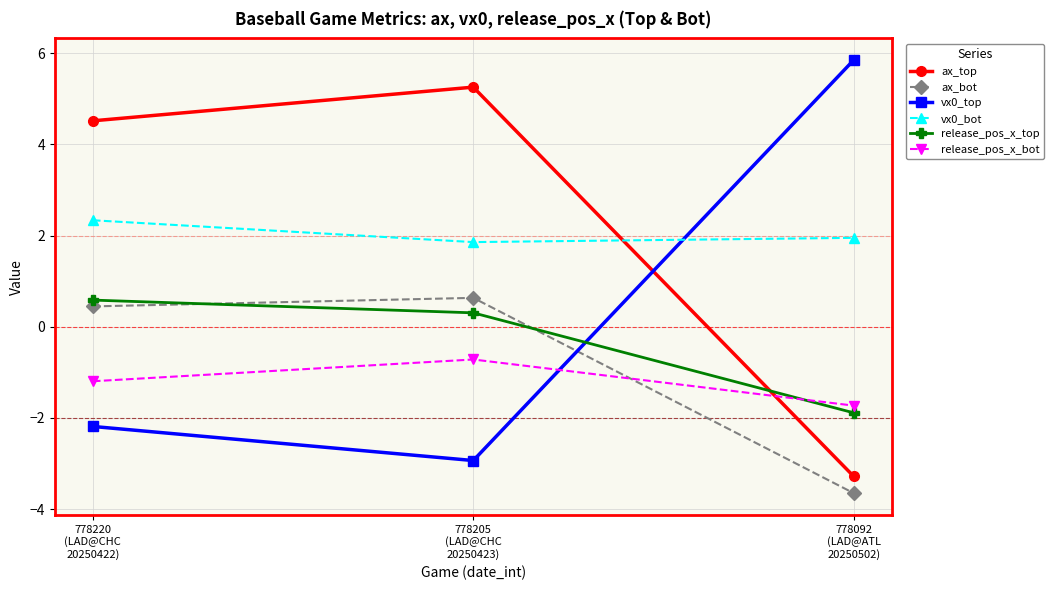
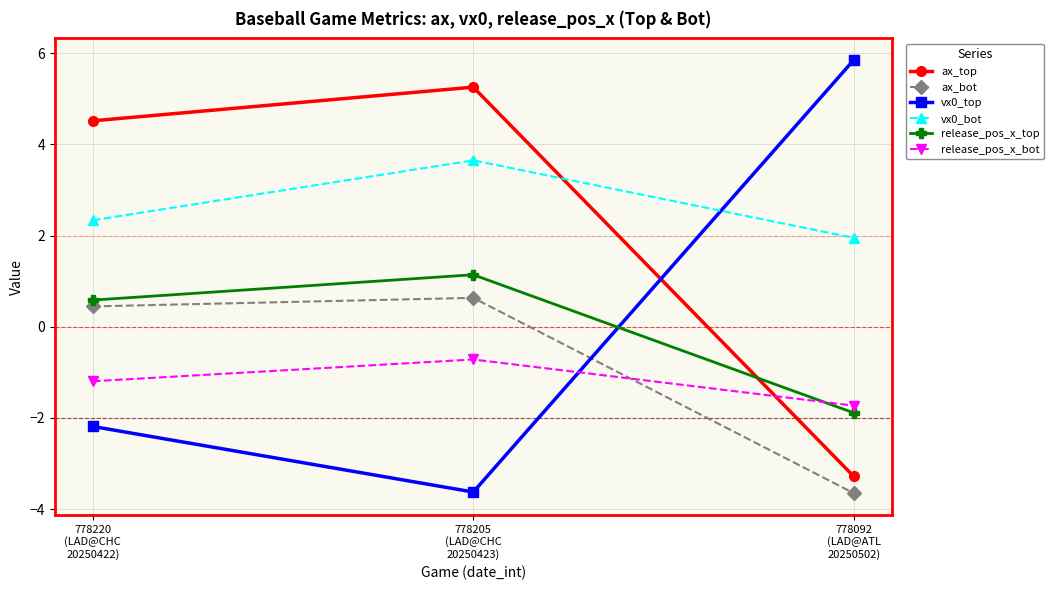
vx0_top, 778205 (LAD@CHC 20250423): -2.9 -> -3.6
vx0_bot, 778205 (LAD@CHC 20250423): 1.9 -> 3.6
release_pos_x_top, 778205 (LAD@CHC 20250423): 0.3 -> 1.1
